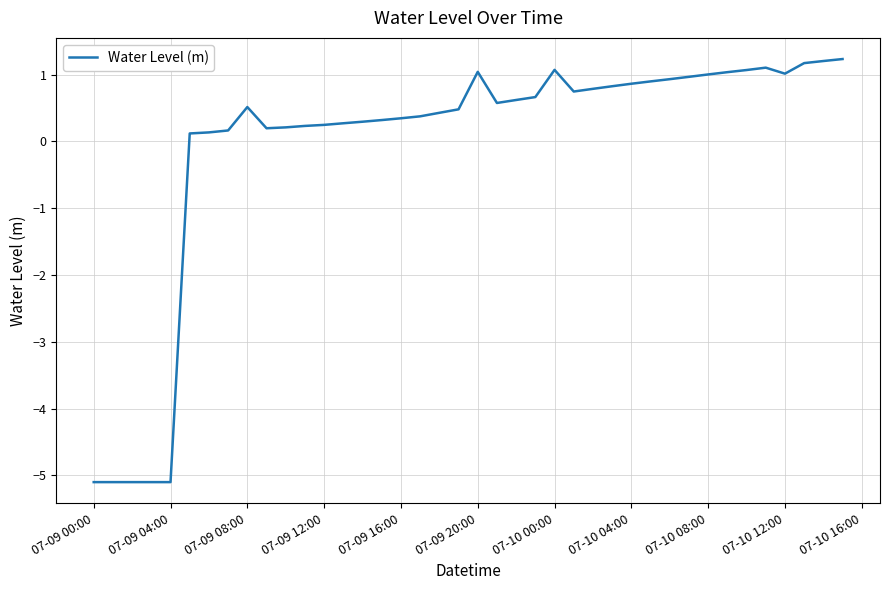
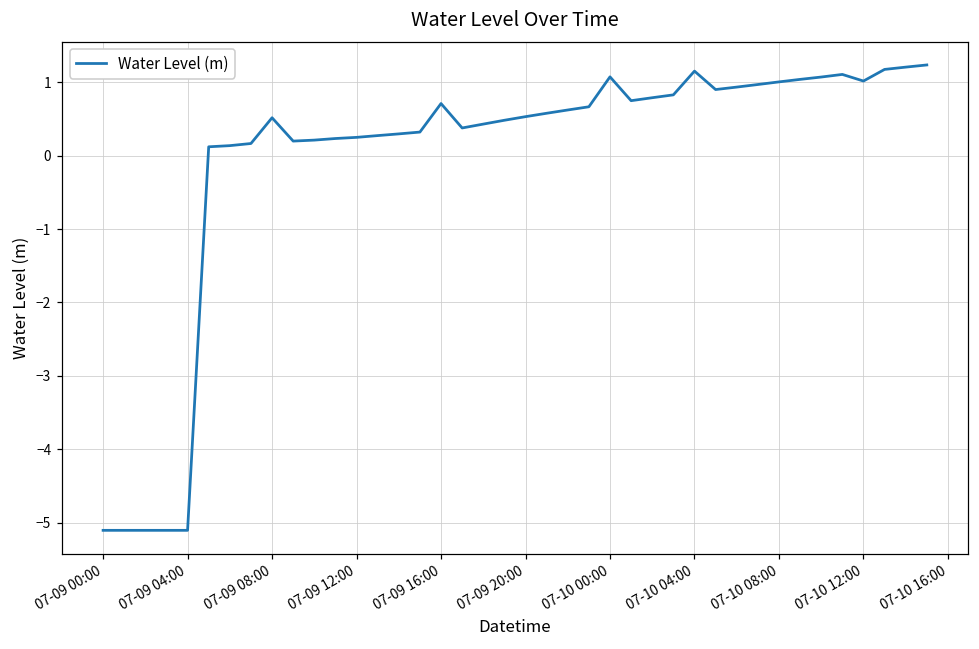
07-09 16:00: 0.3 -> 0.7
07-09 20:00: 1.0 -> 0.5
07-10 04:00: 0.9 -> 1.1
